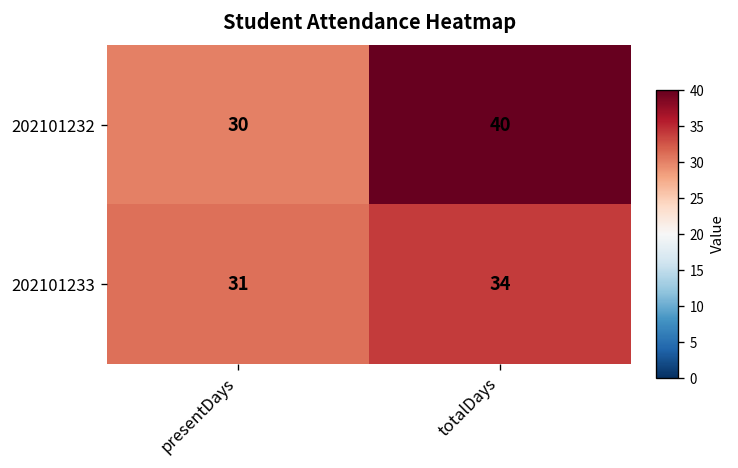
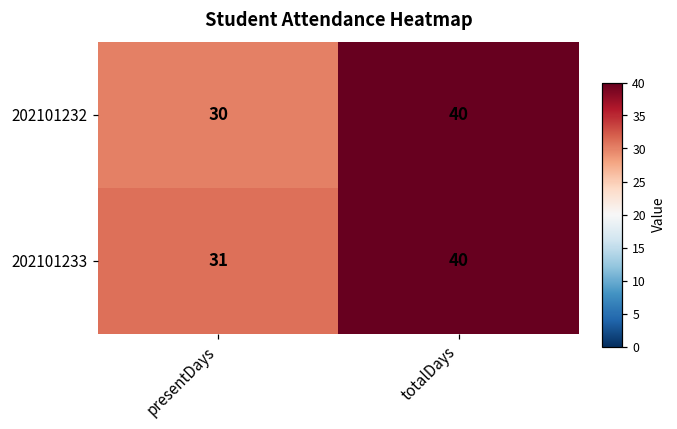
202101233, totalDays: 34 -> 40
